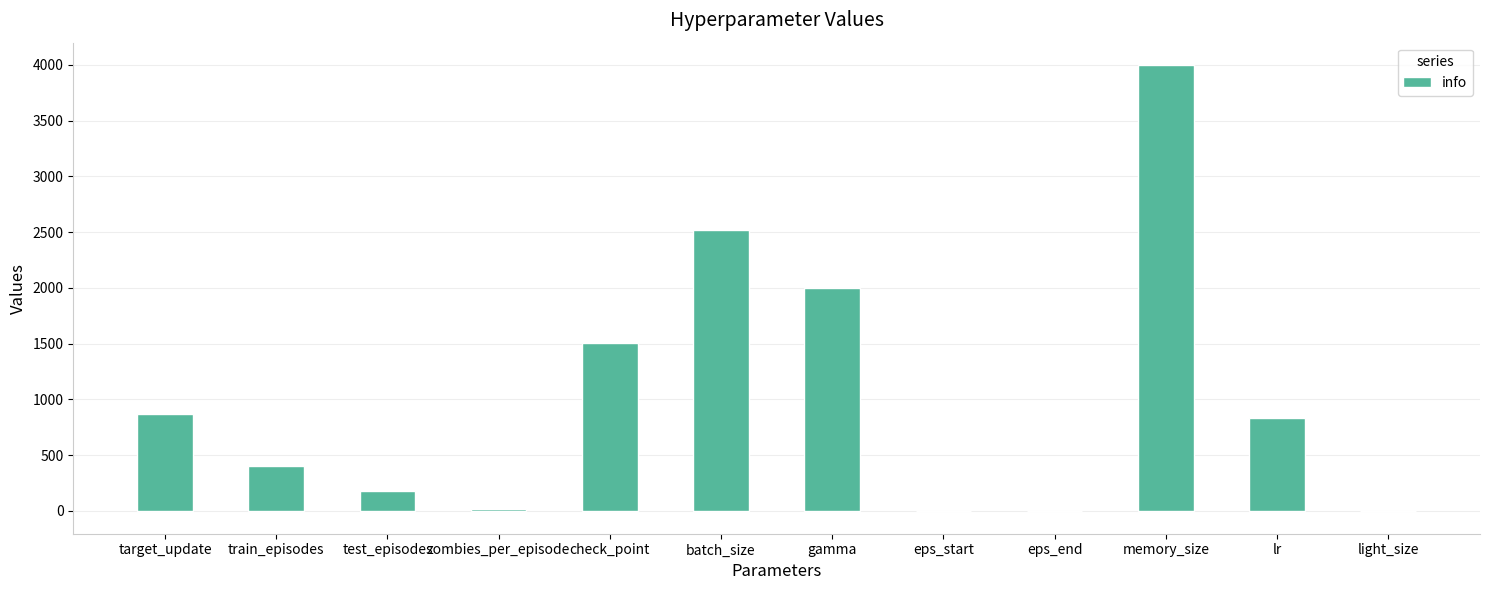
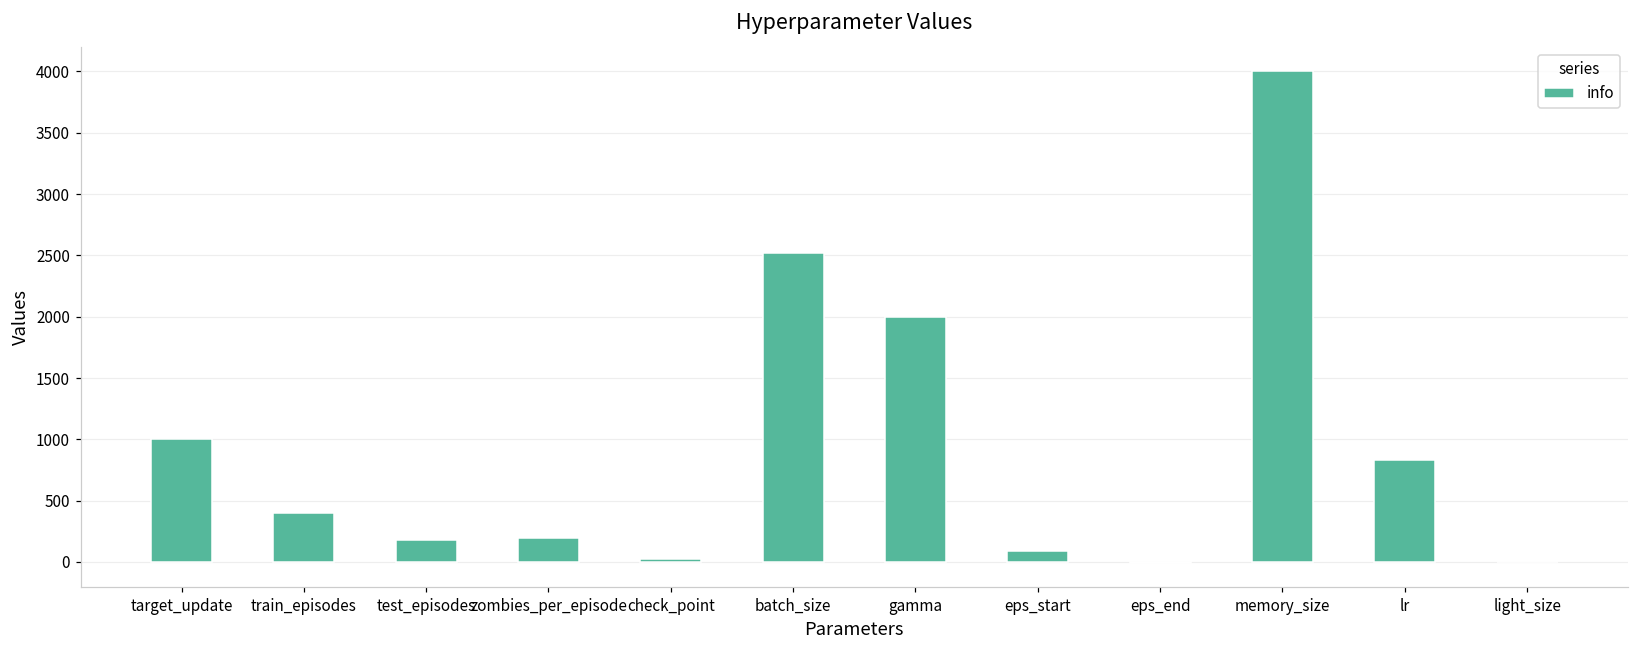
target_update: 870 -> 1000
zombies_per_episode: 20 -> 190
check_point: 1500 -> 30
eps_start: 0 -> 90
